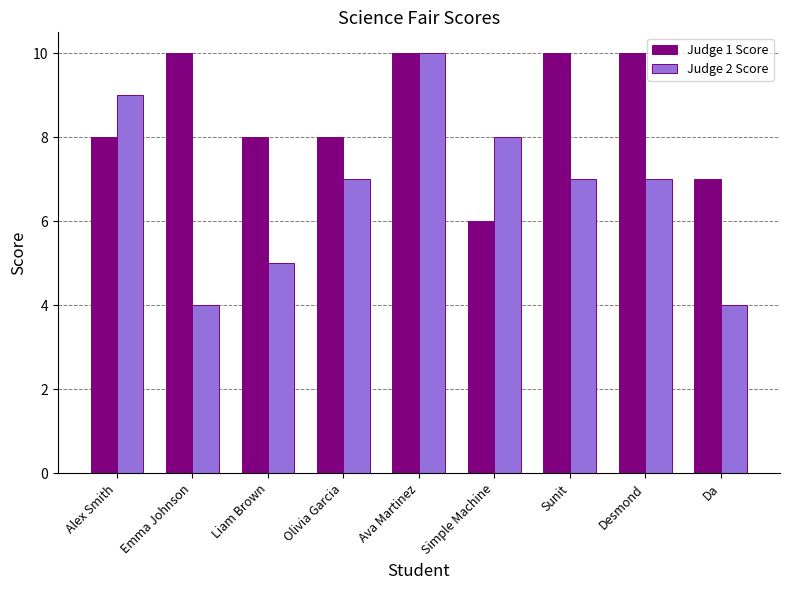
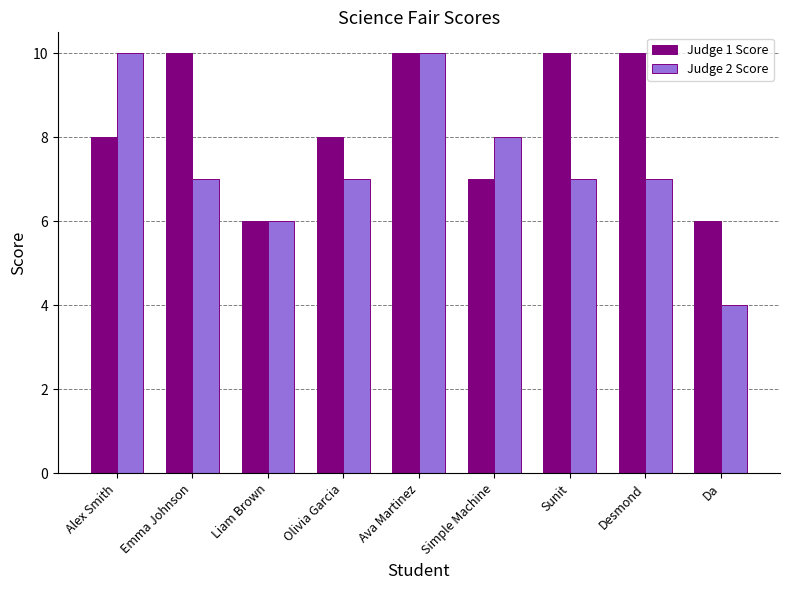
Judge 2 Score, Alex Smith: 9 -> 10
Judge 2 Score, Emma Johnson: 4 -> 7
Judge 1 Score, Liam Brown: 8 -> 6
Judge 2 Score, Liam Brown: 5 -> 6
Judge 1 Score, Simple Machine: 6 -> 7
Judge 1 Score, Da: 7 -> 6
